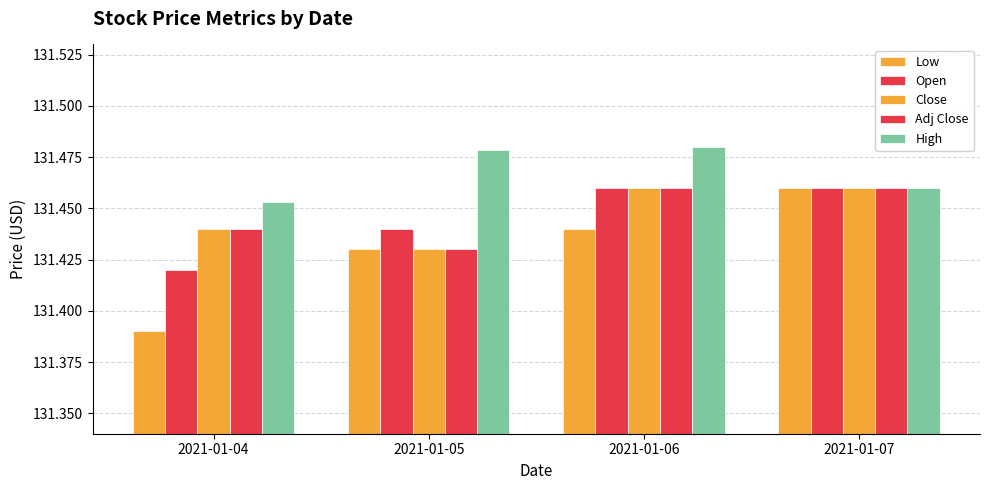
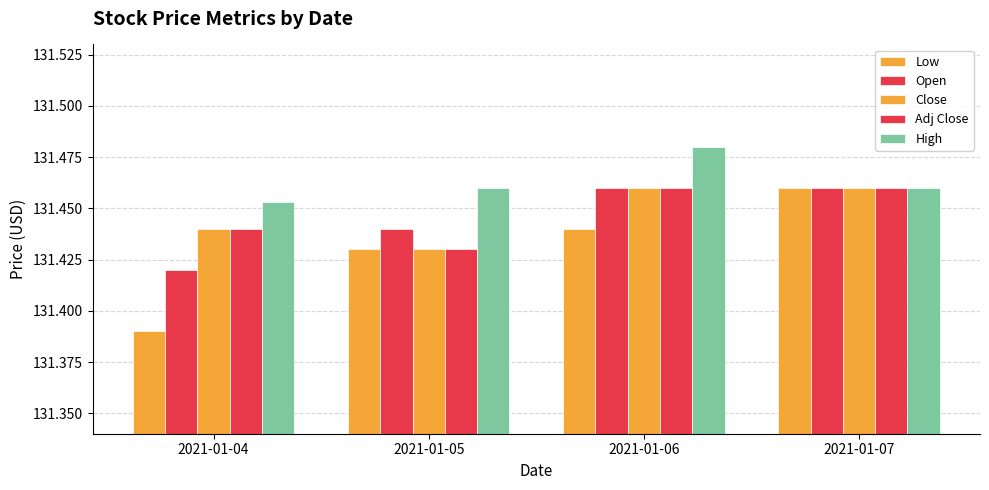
High, 2021-01-05: 131.478 -> 131.460
